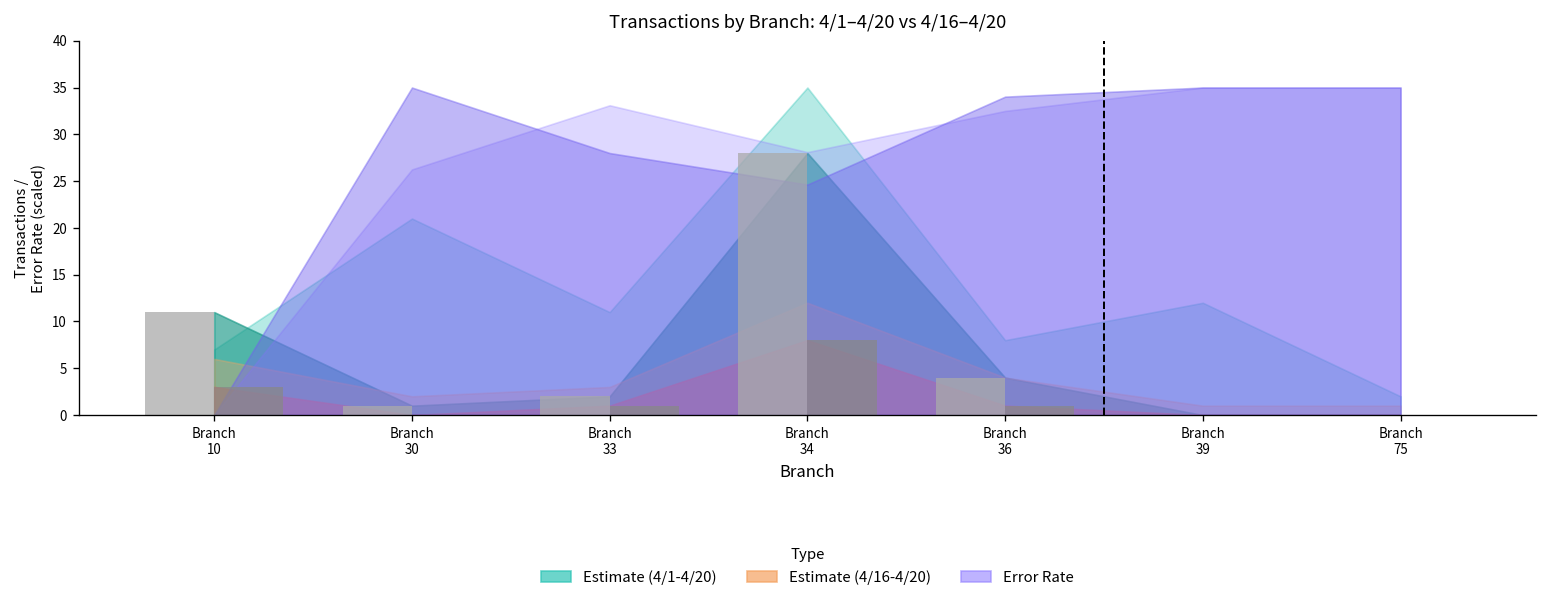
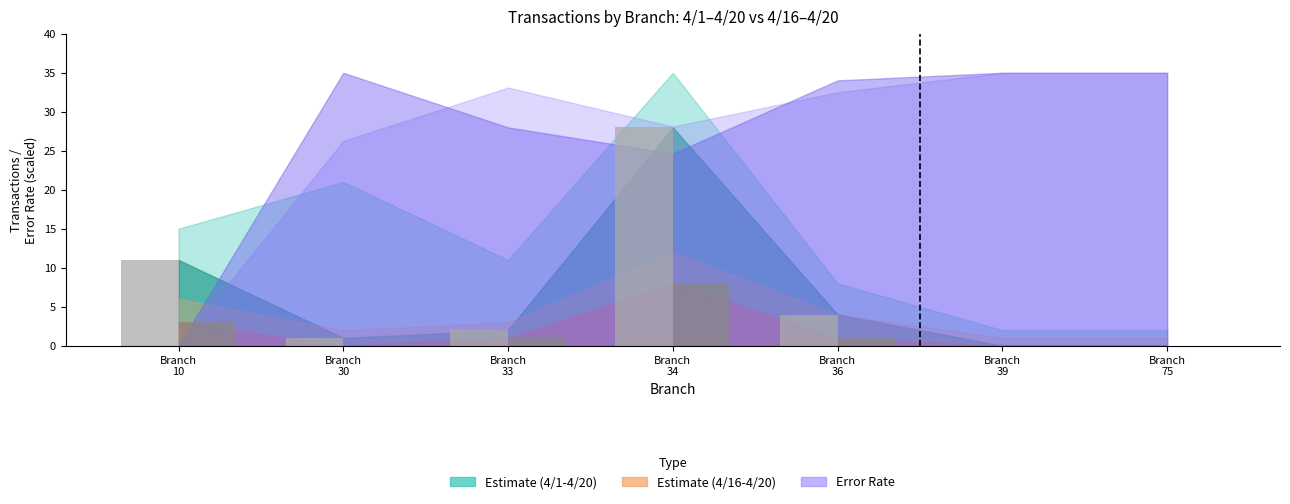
Estimate (4/1-4/20), Branch 10: 7 -> 15
Estimate (4/1-4/20), Branch 39: 12 -> 2
